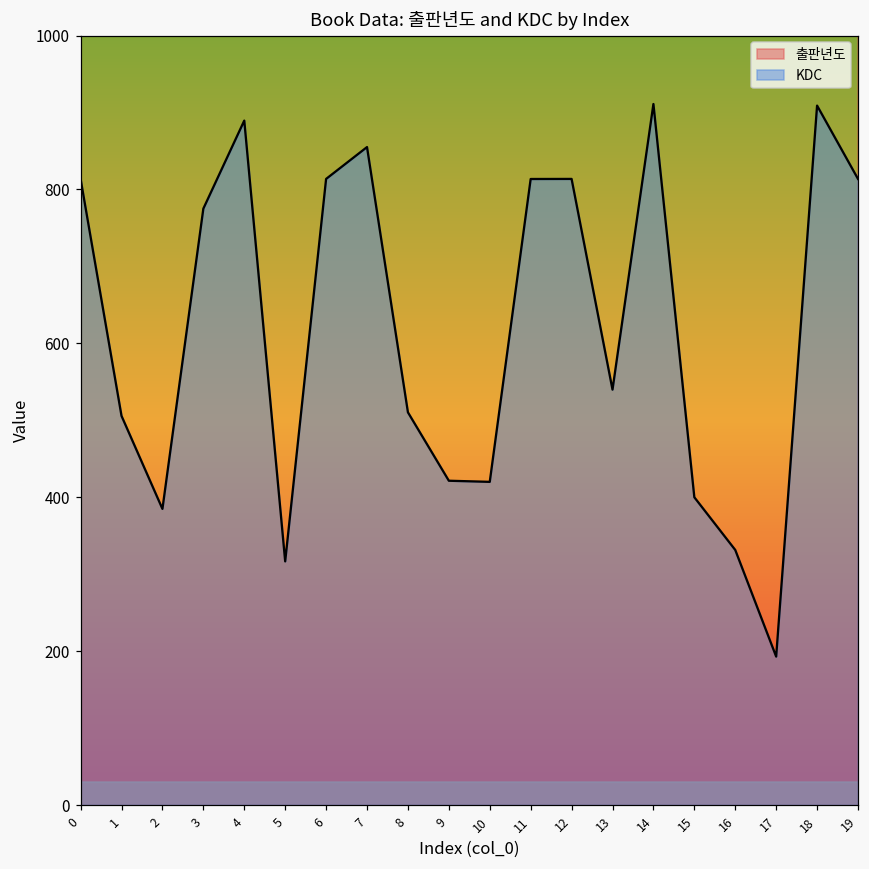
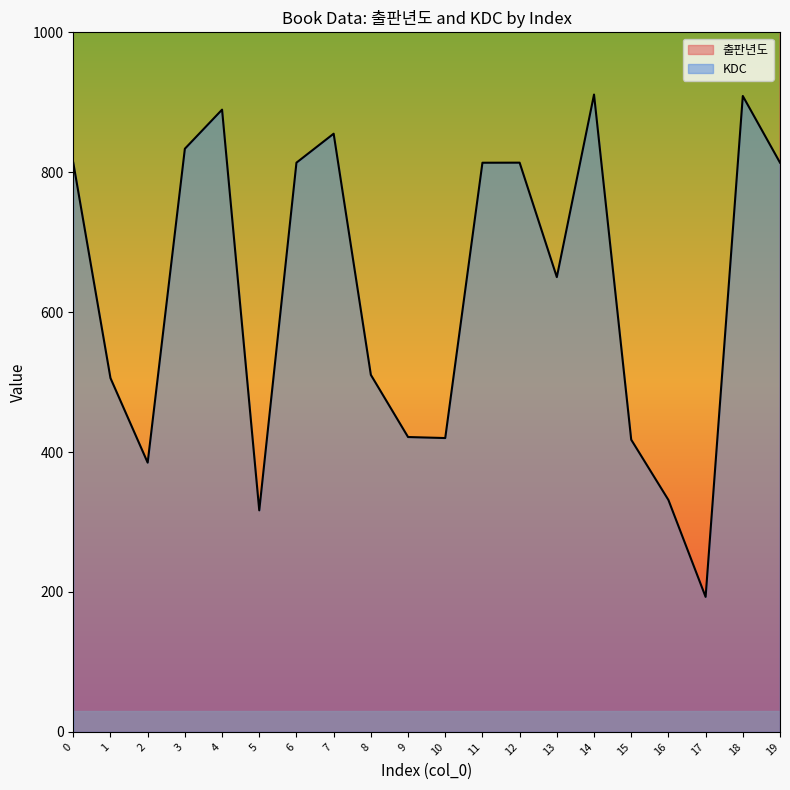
KDC, 3: 780 -> 830
KDC, 13: 540 -> 650
KDC, 15: 400 -> 420
